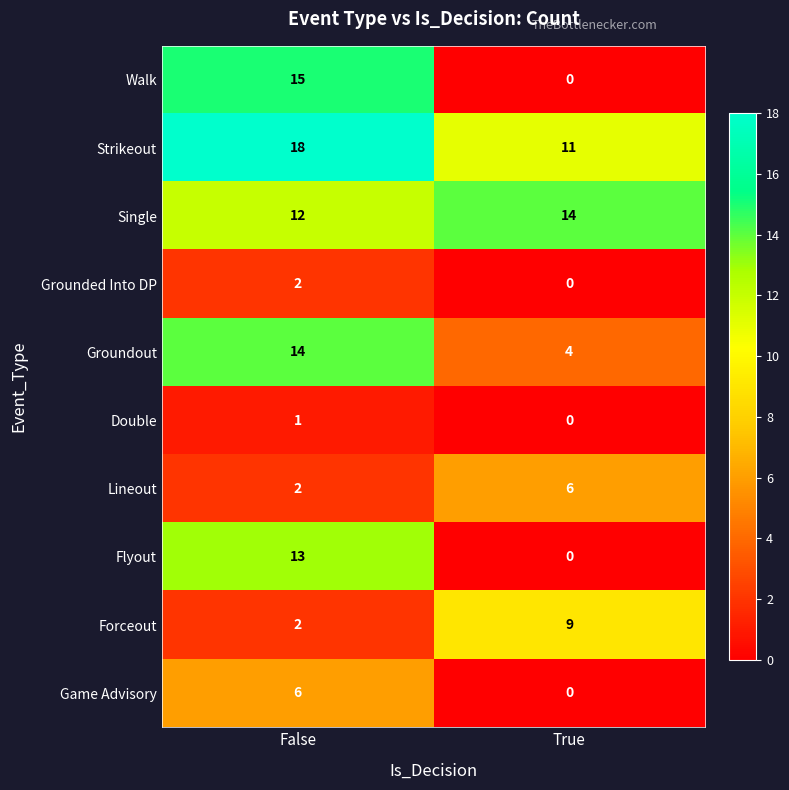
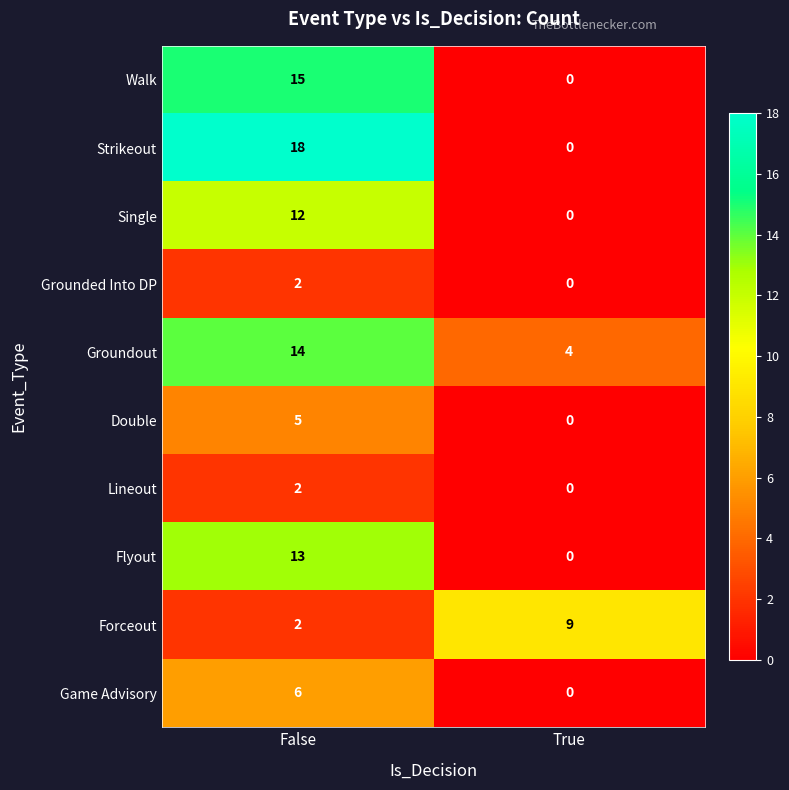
Strikeout, True: 11 -> 0
Single, True: 14 -> 0
Double, False: 1 -> 5
Lineout, True: 6 -> 0
